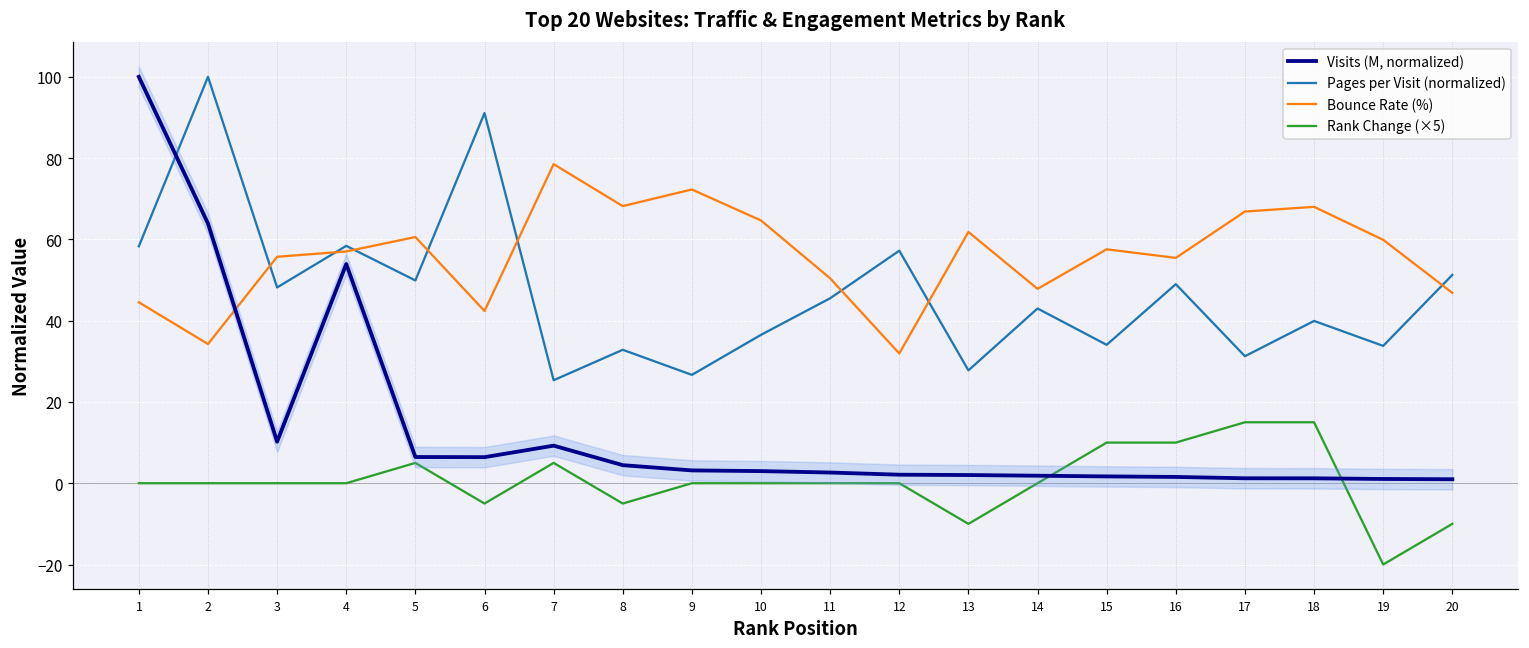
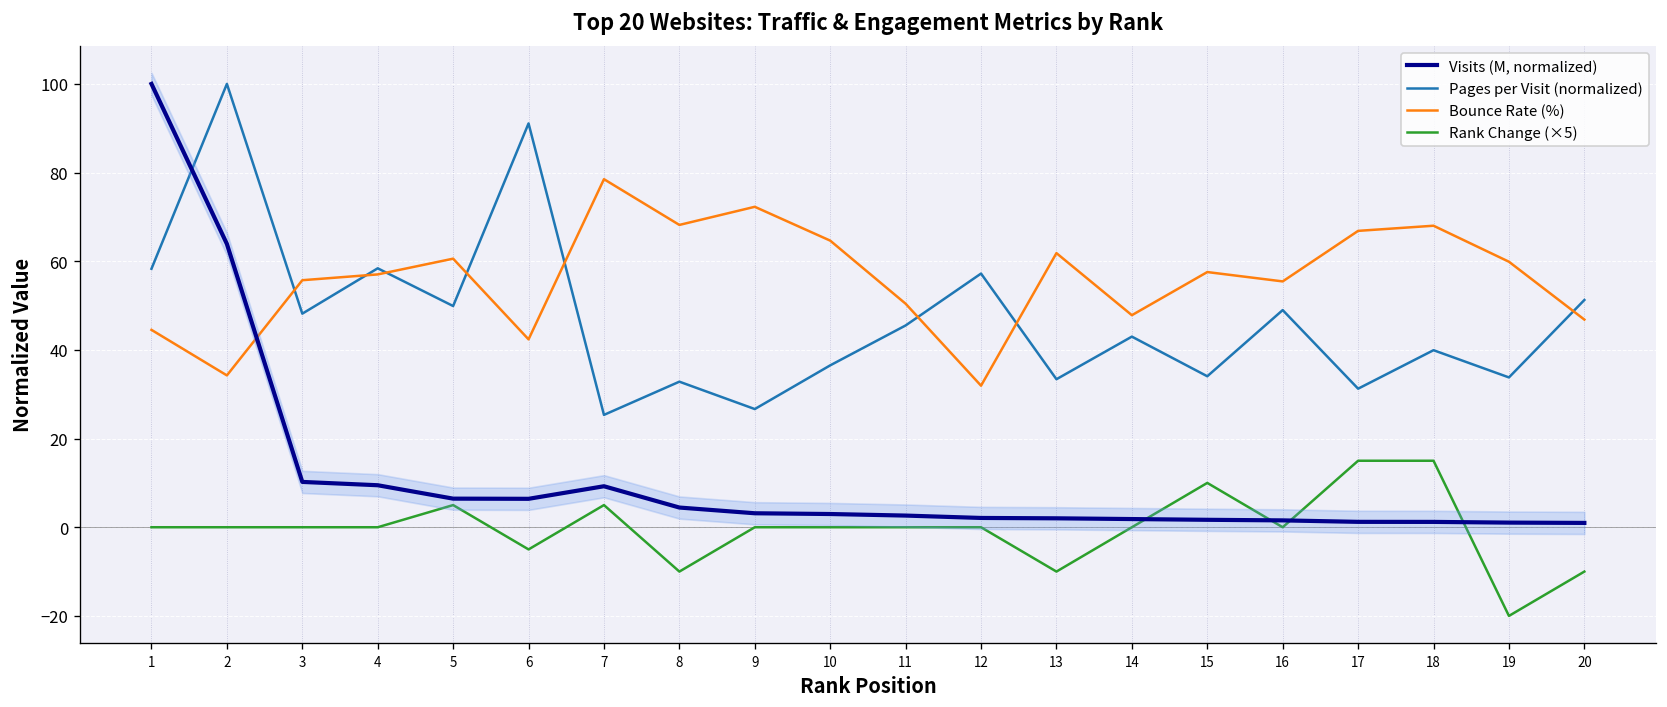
Visits (M, normalized), 4: 54 -> 9
Rank Change (×5), 8: -5 -> -10
Pages per Visit (normalized), 13: 28 -> 33
Rank Change (×5), 16: 10 -> 0
